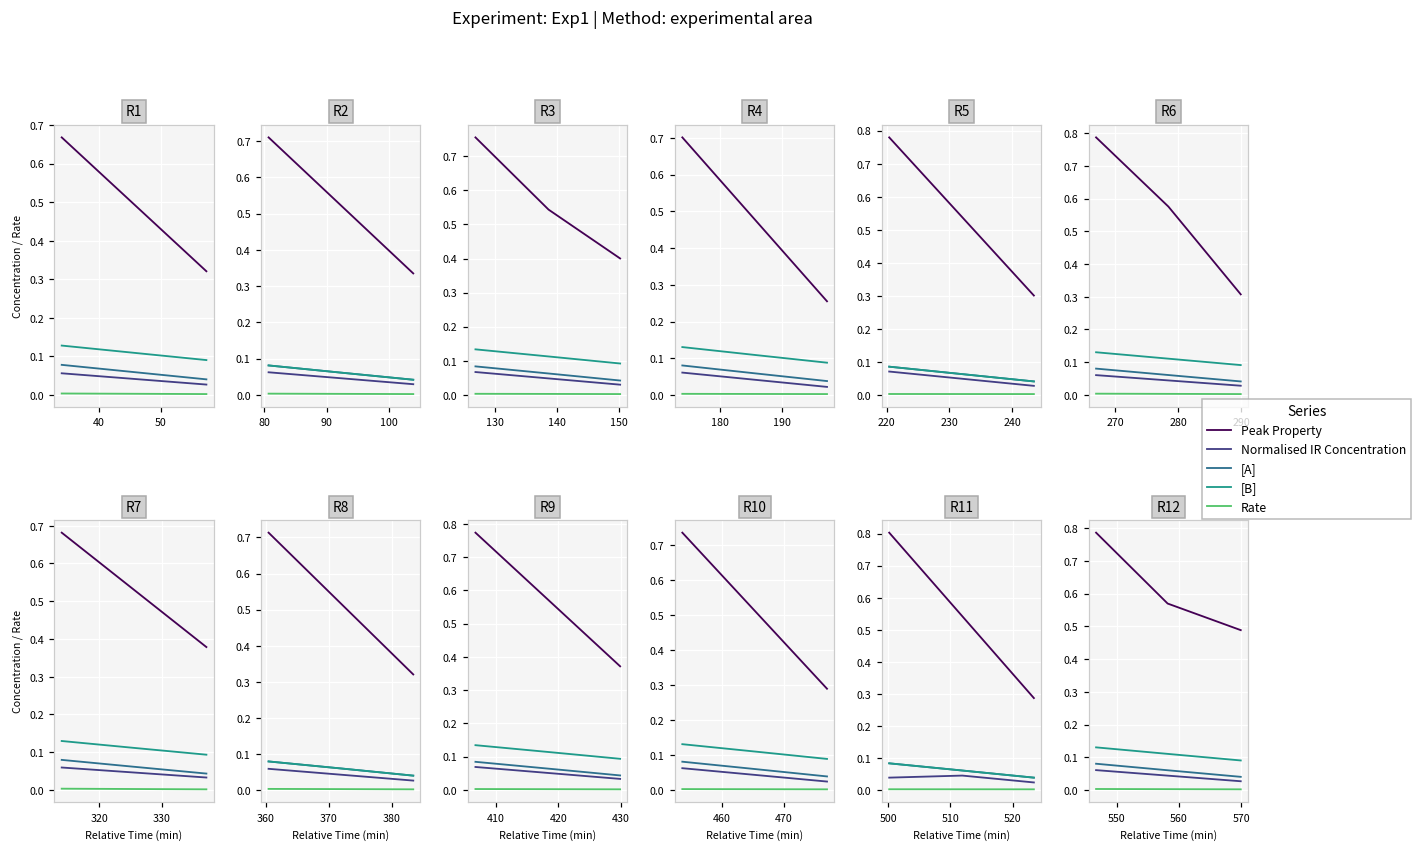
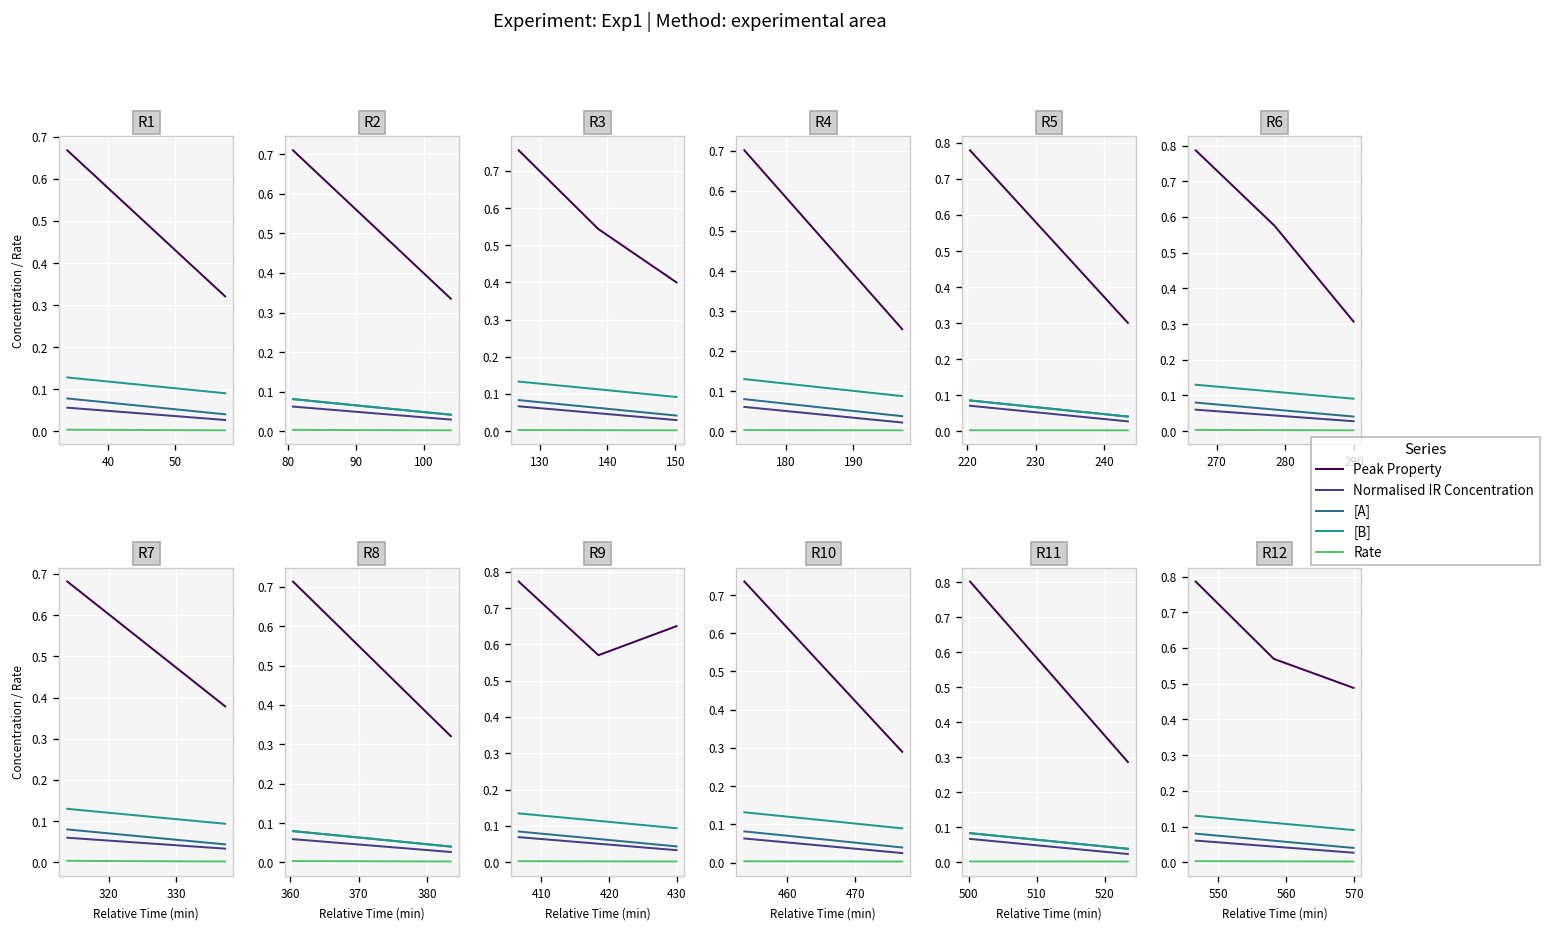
R9, Peak Property, 430: 0.37 -> 0.65
R11, Normalised IR Concentration, 500: 0.04 -> 0.07
